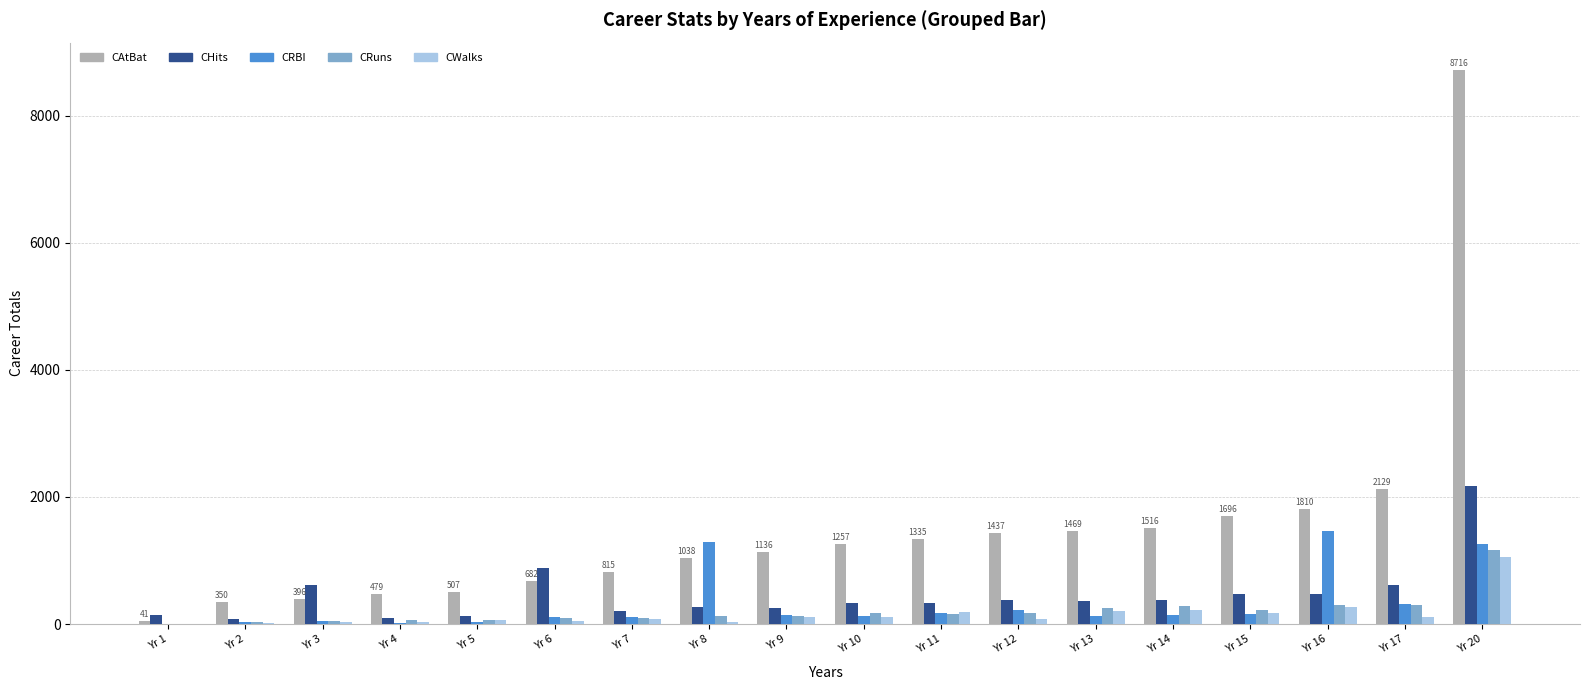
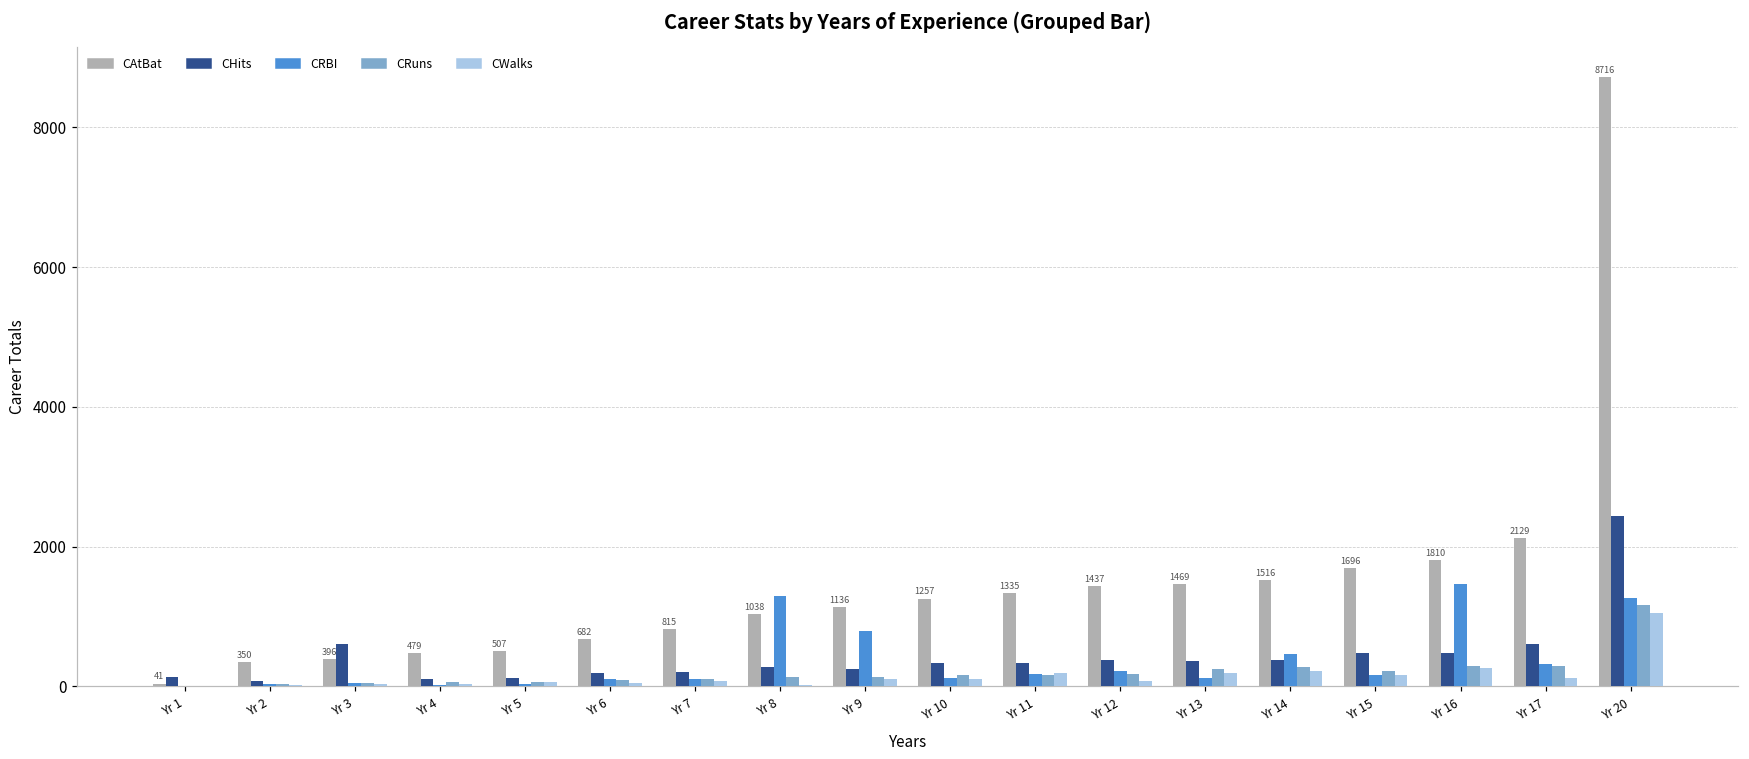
CHits, Yr 6: 900 -> 200
CRBI, Yr 9: 100 -> 800
CRBI, Yr 14: 100 -> 500
CHits, Yr 20: 2200 -> 2400
